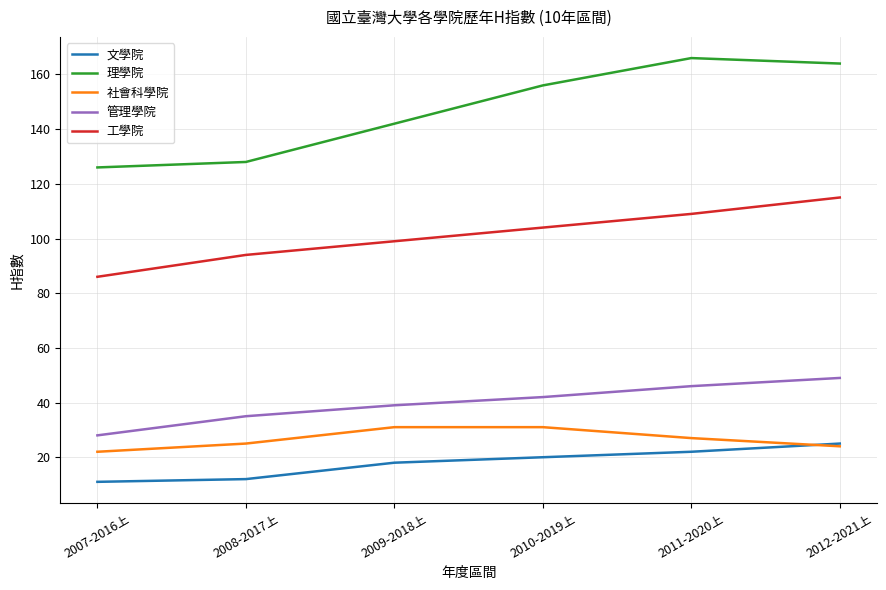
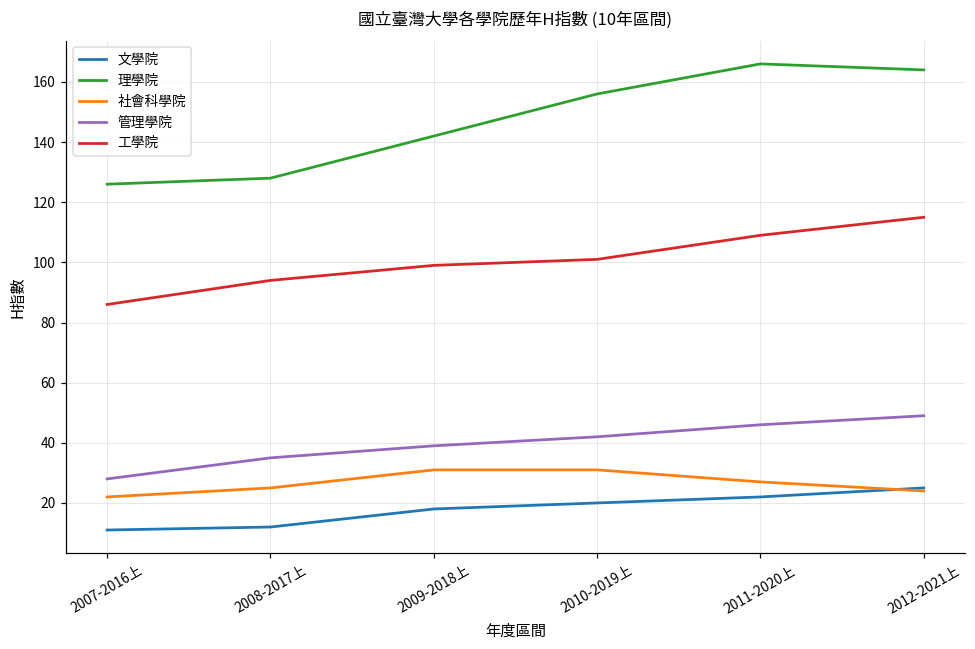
工學院, 2010-2019上: 104 -> 101
